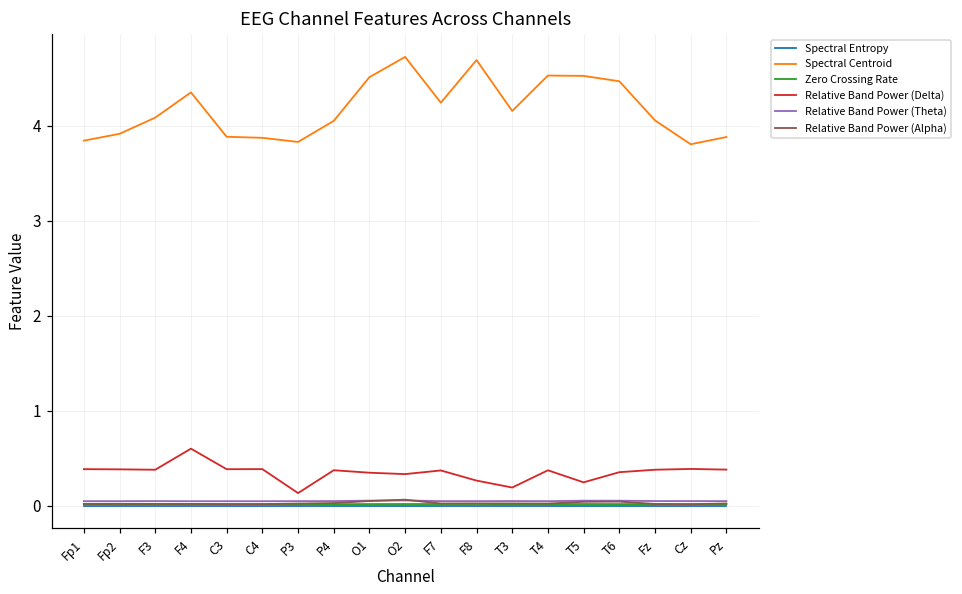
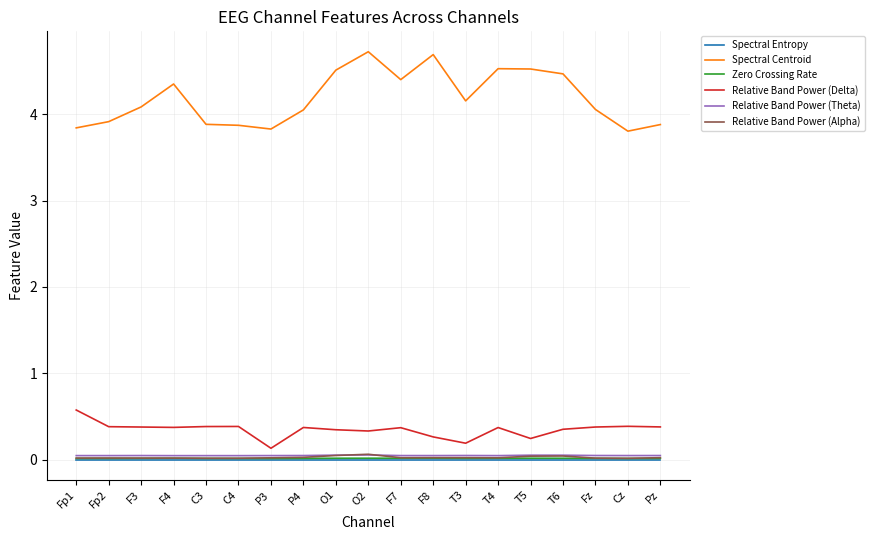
Relative Band Power (Delta), Fp1: 0.4 -> 0.6
Relative Band Power (Delta), F4: 0.6 -> 0.4
Spectral Centroid, F7: 4.2 -> 4.4
